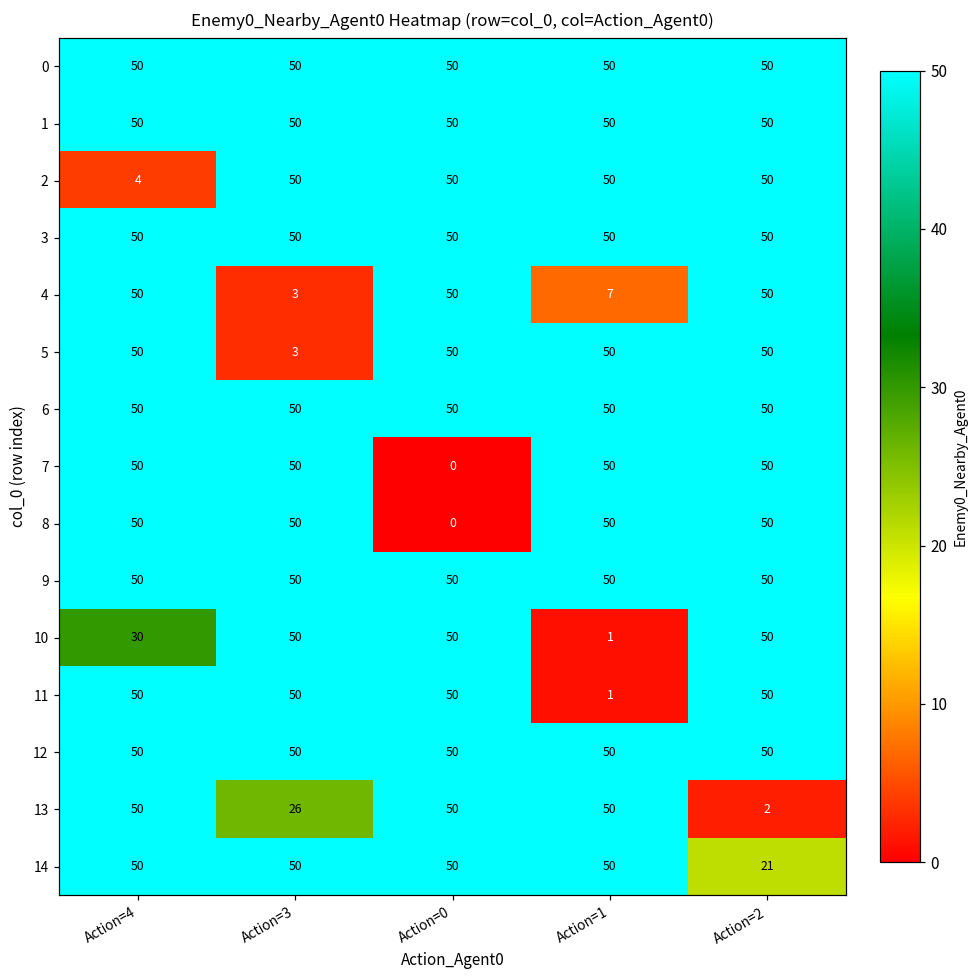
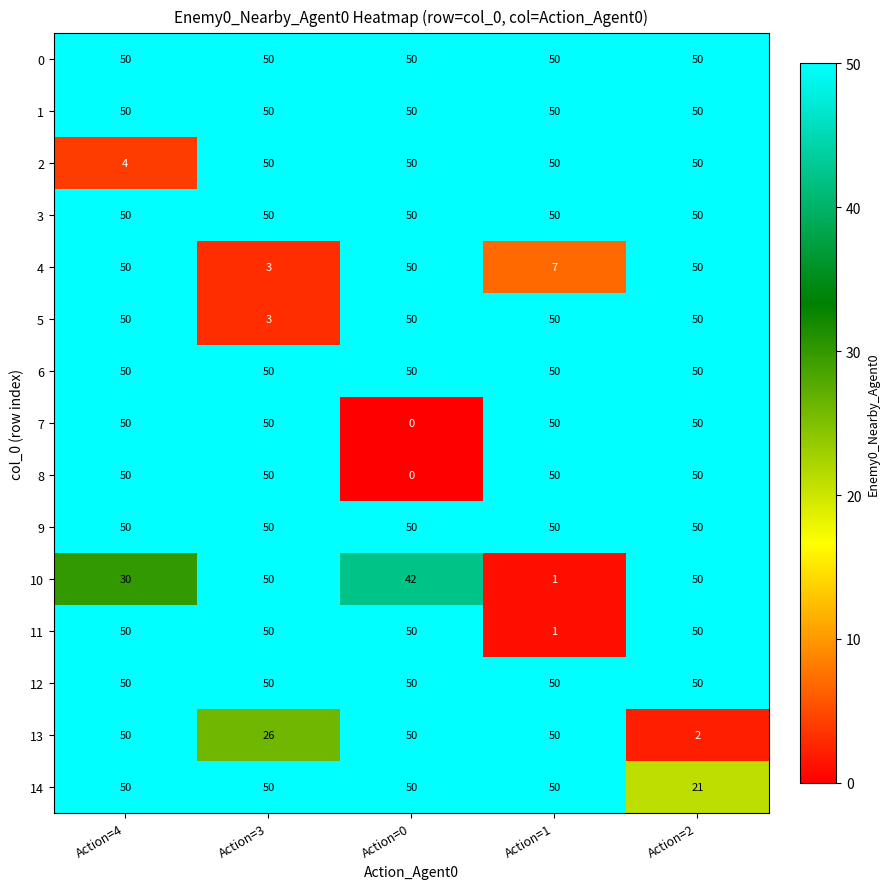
10, Action=0: 50 -> 42
